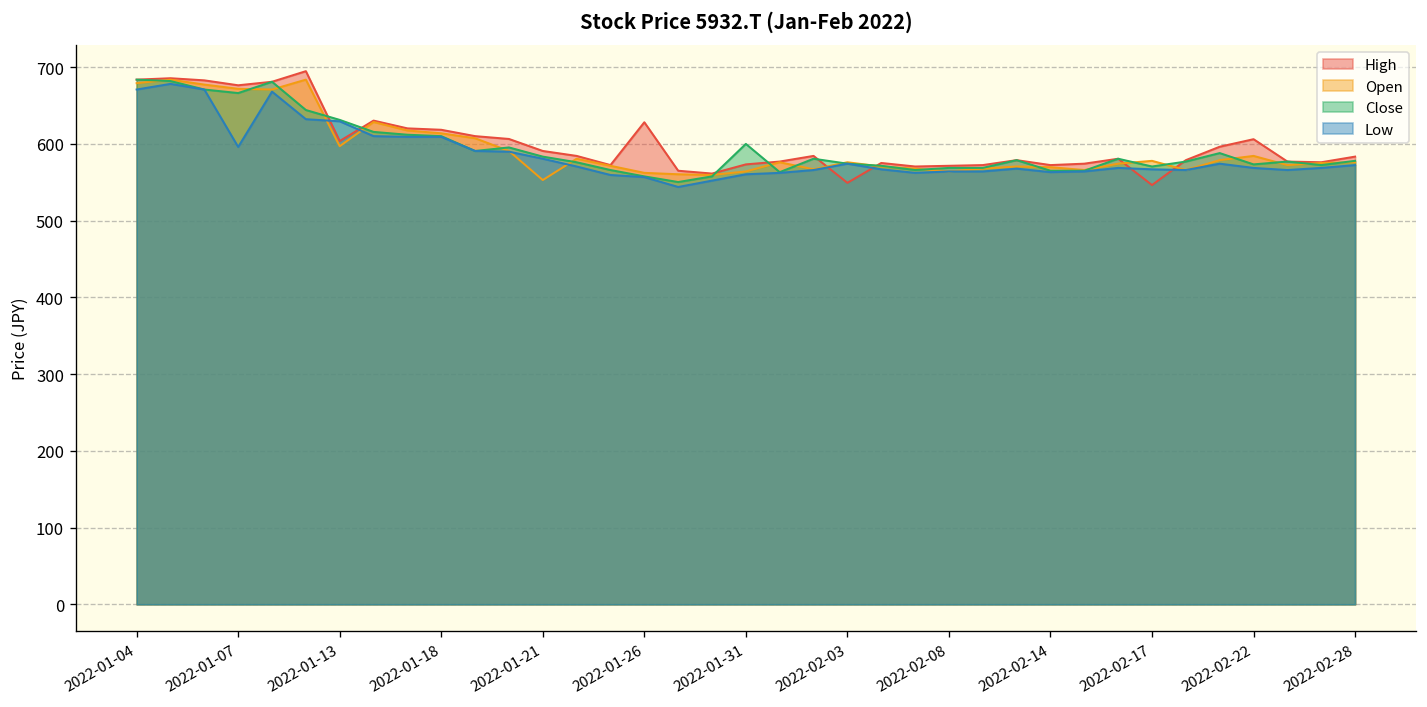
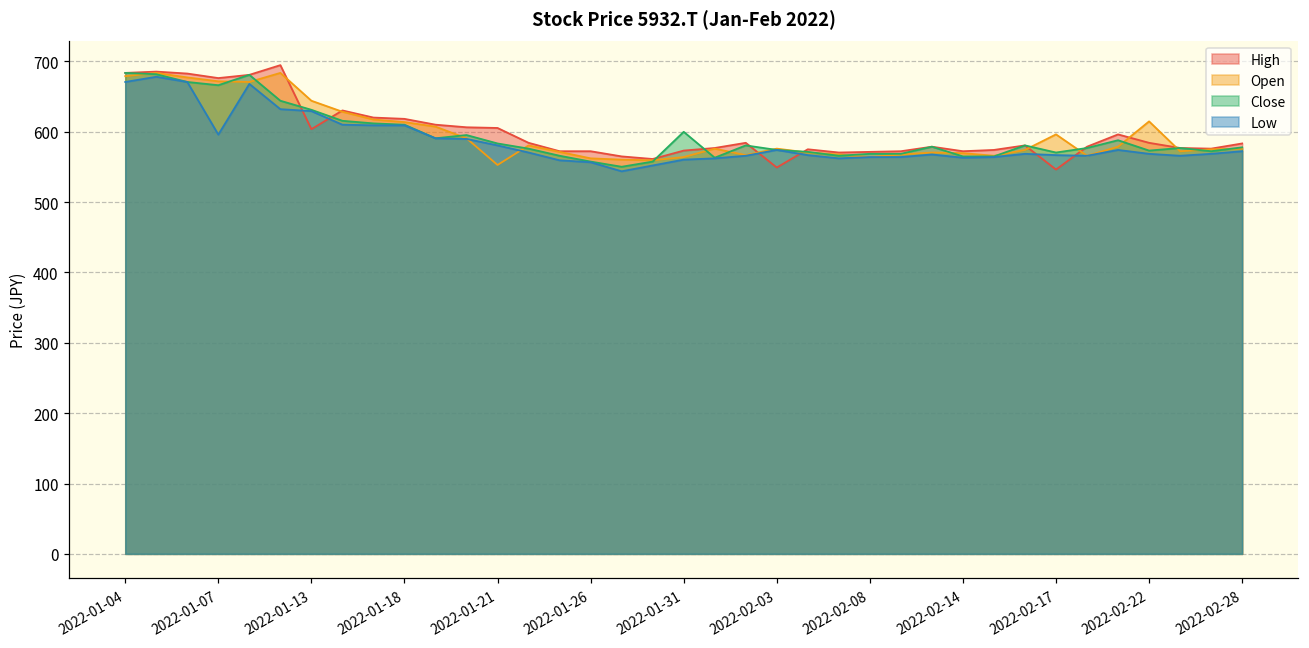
Open, 2022-01-13: 600 -> 640
High, 2022-01-21: 590 -> 610
High, 2022-01-26: 630 -> 570
Open, 2022-02-17: 580 -> 600
High, 2022-02-22: 610 -> 580
Open, 2022-02-22: 580 -> 610
